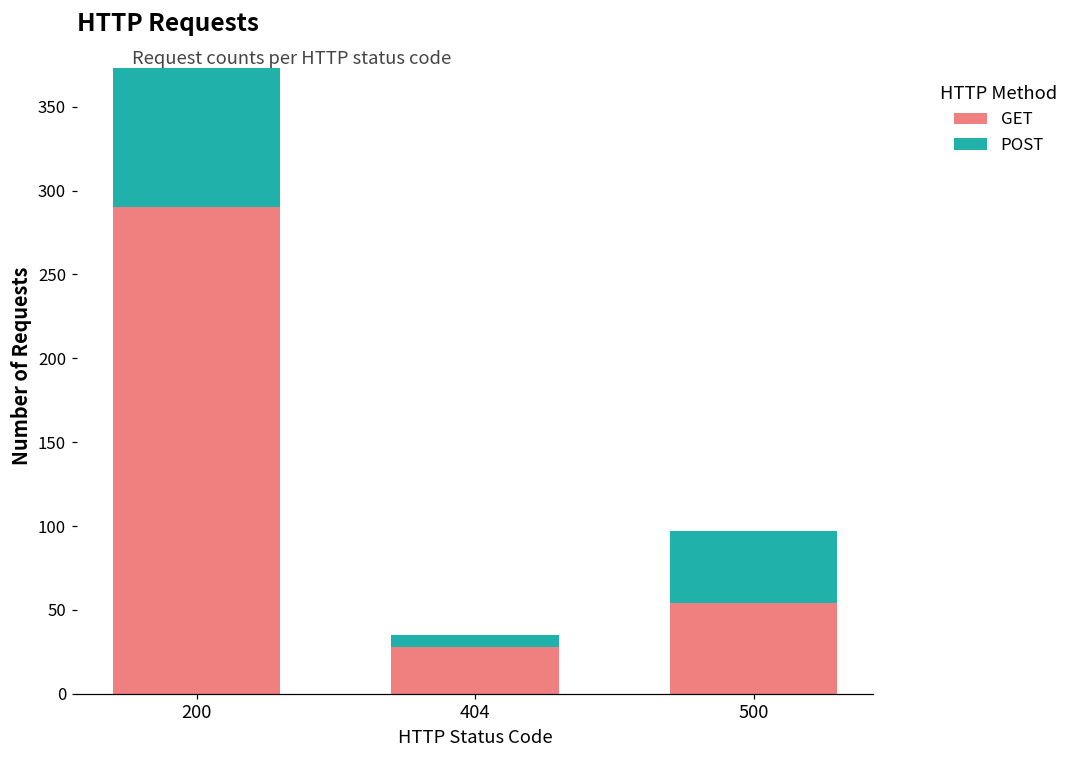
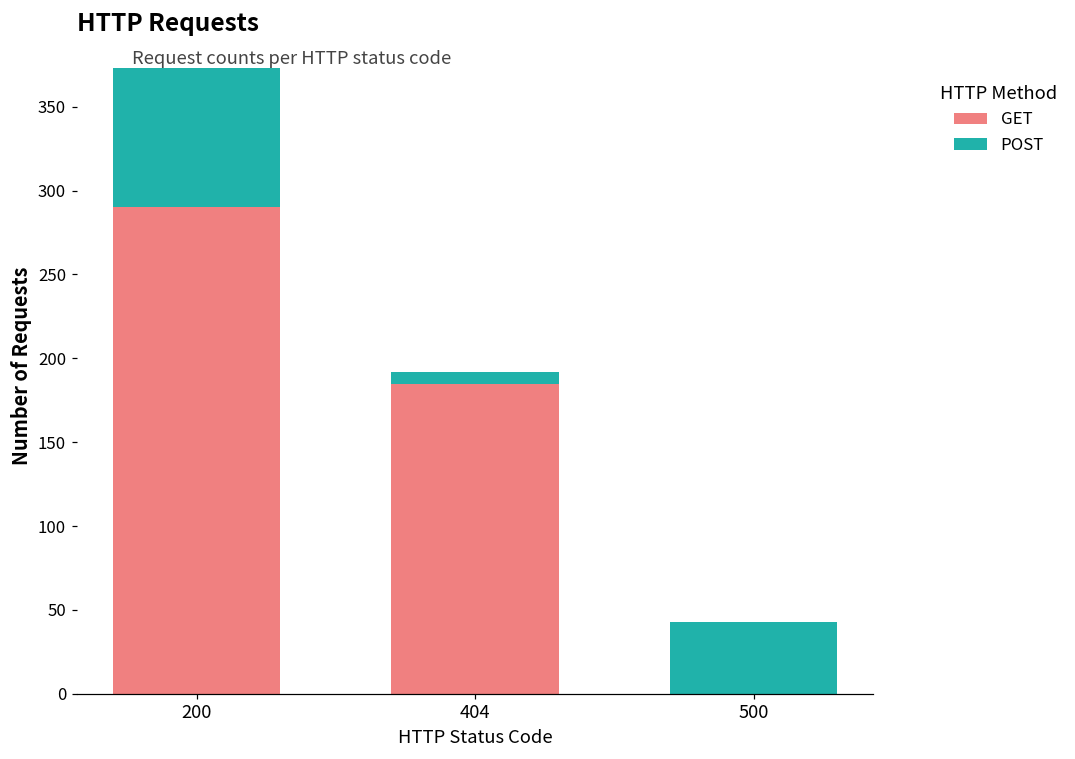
GET, 404: 28 -> 185
GET, 500: 54 -> 0
